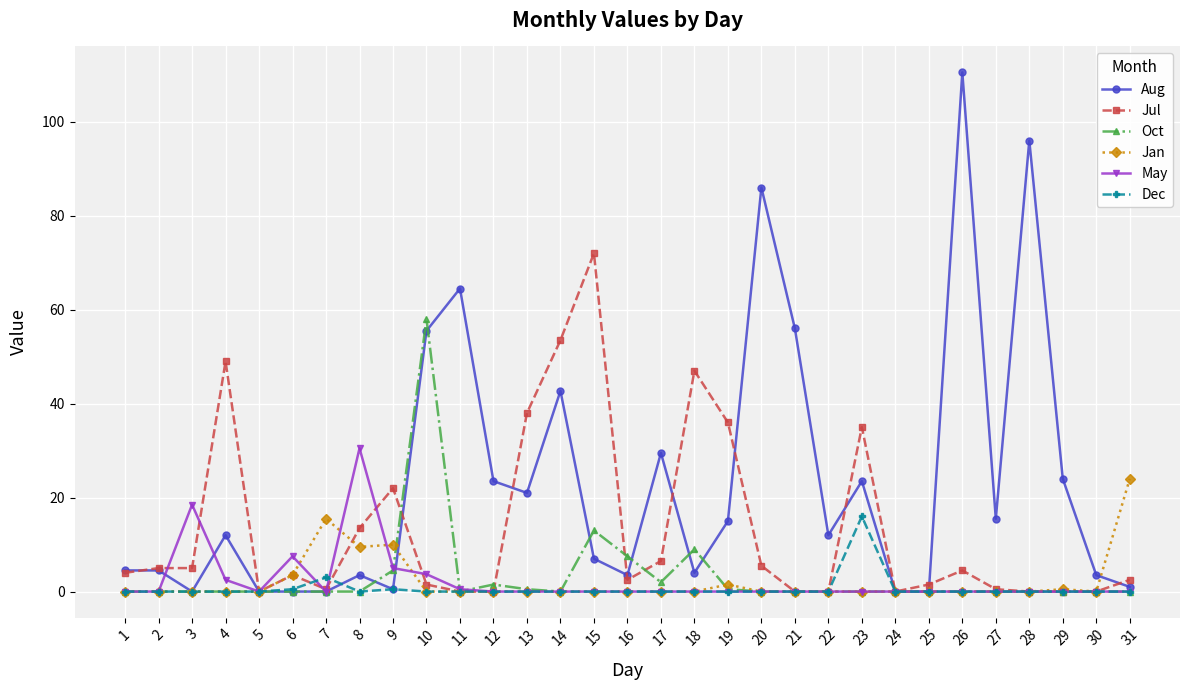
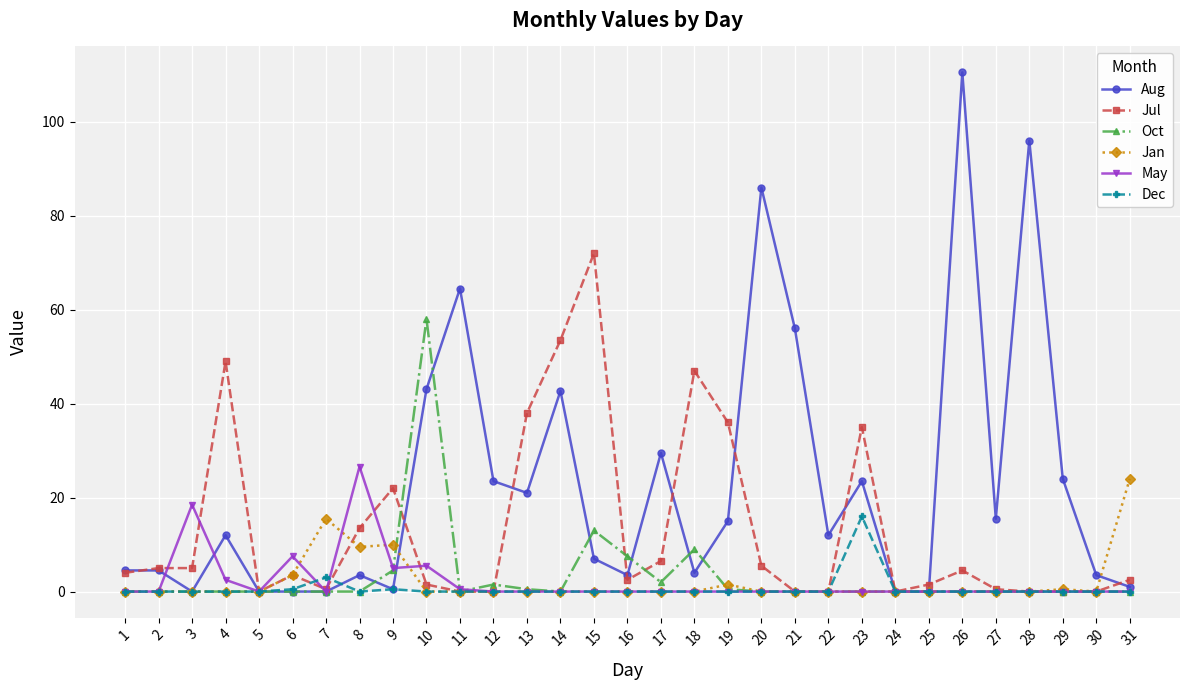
May, 8: 31 -> 27
Aug, 10: 56 -> 43
May, 10: 4 -> 6
